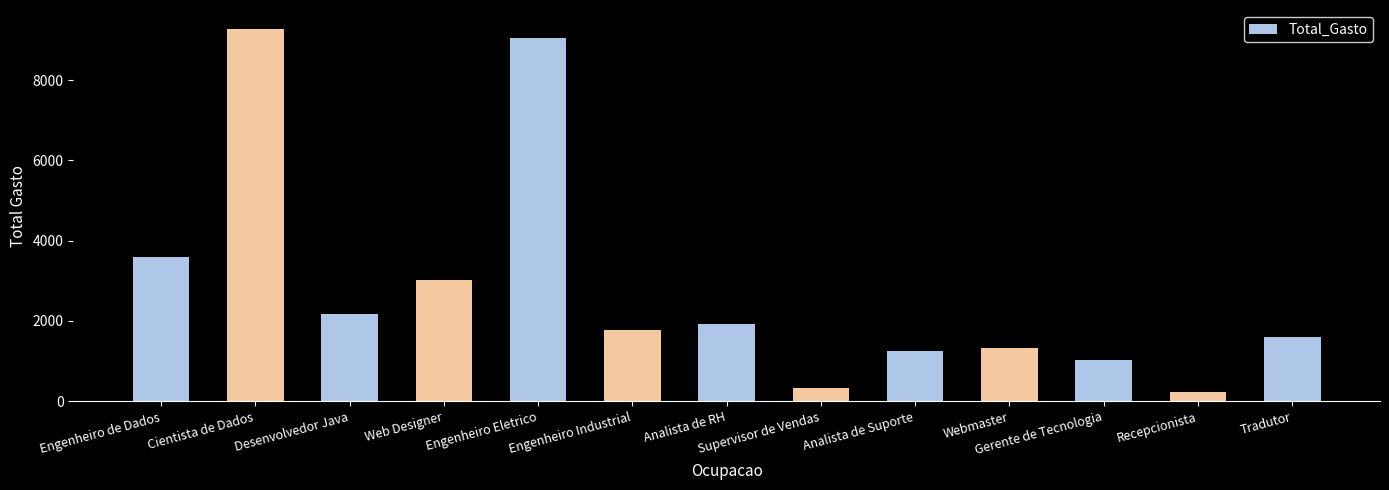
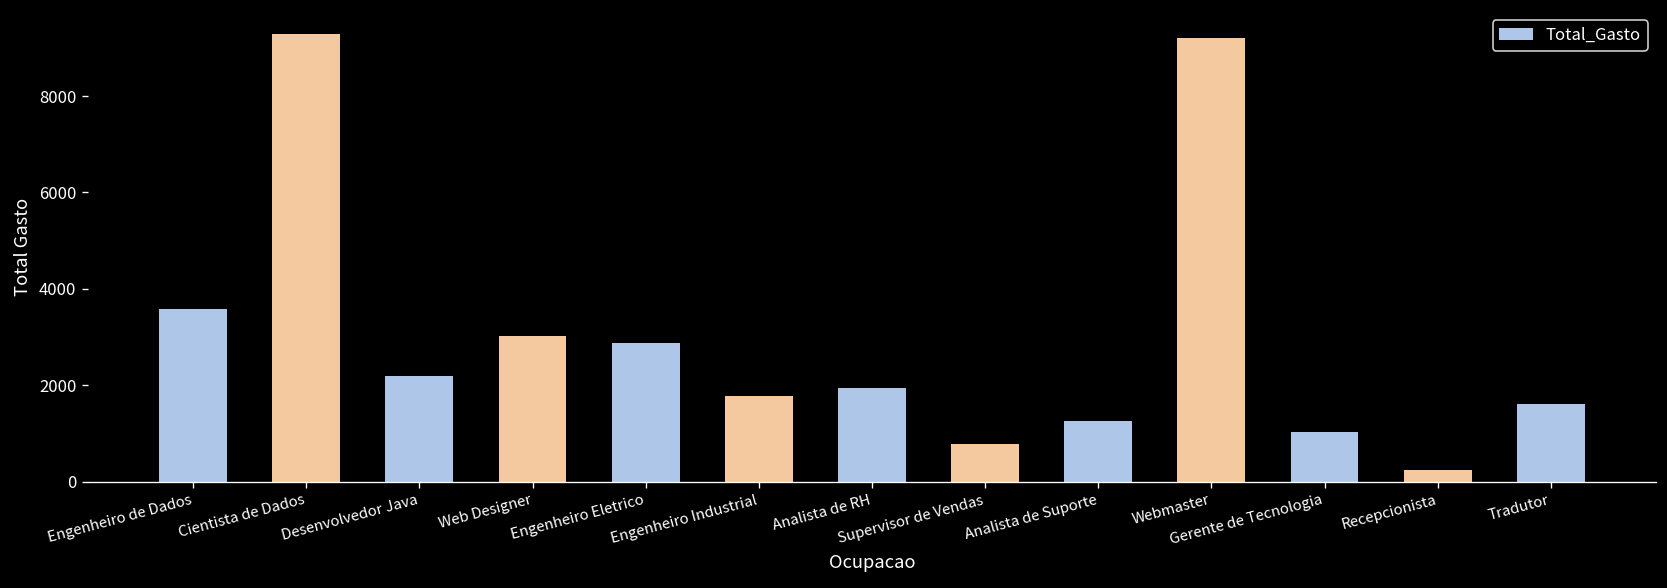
Engenheiro Eletrico: 9000 -> 2900
Supervisor de Vendas: 300 -> 800
Webmaster: 1300 -> 9200
